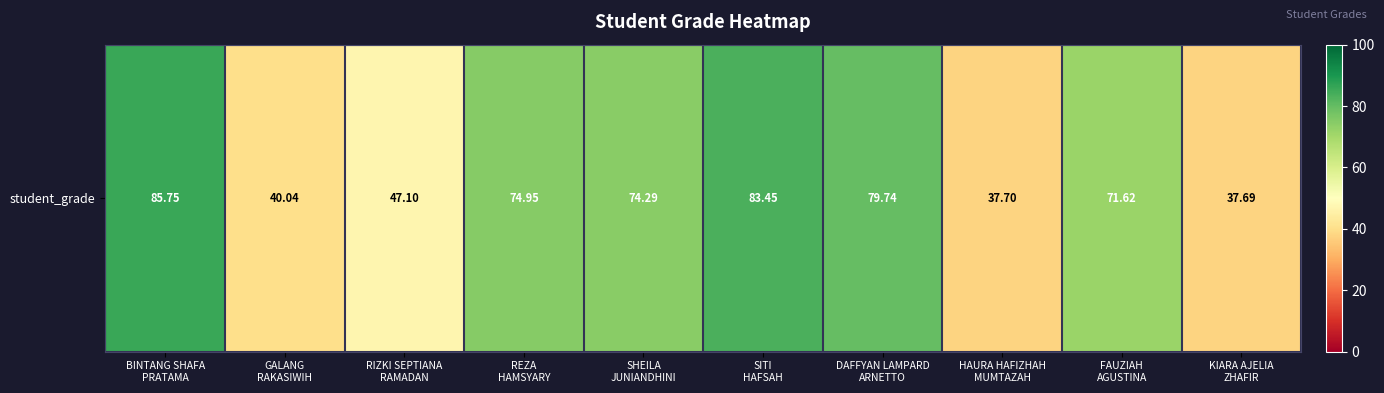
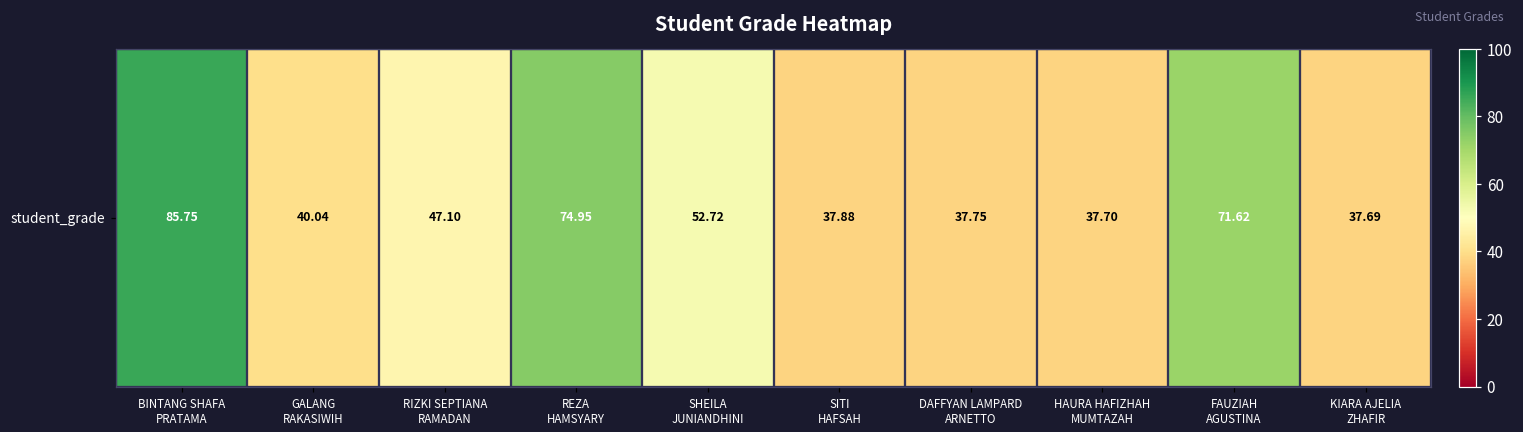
student_grade, SHEILA JUNIANDHINI: 74.29 -> 52.72
student_grade, SITI HAFSAH: 83.45 -> 37.88
student_grade, DAFFYAN LAMPARD ARNETTO: 79.74 -> 37.75
